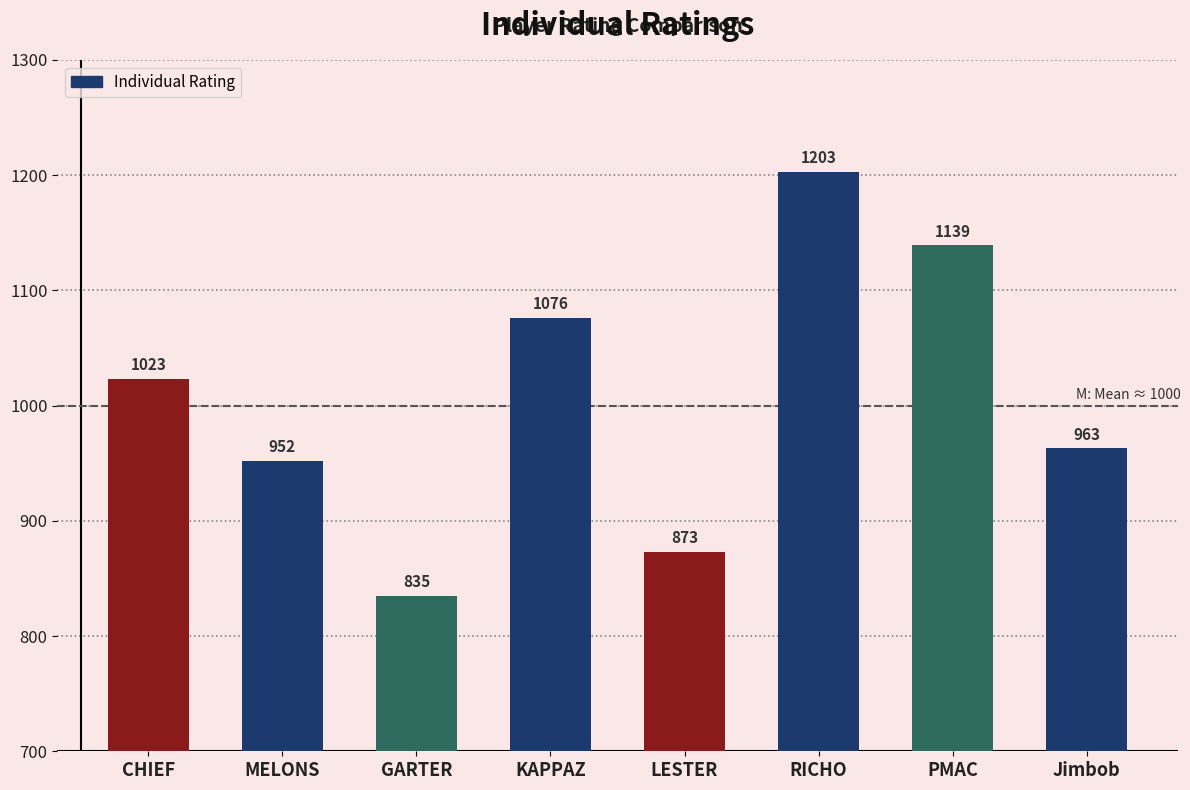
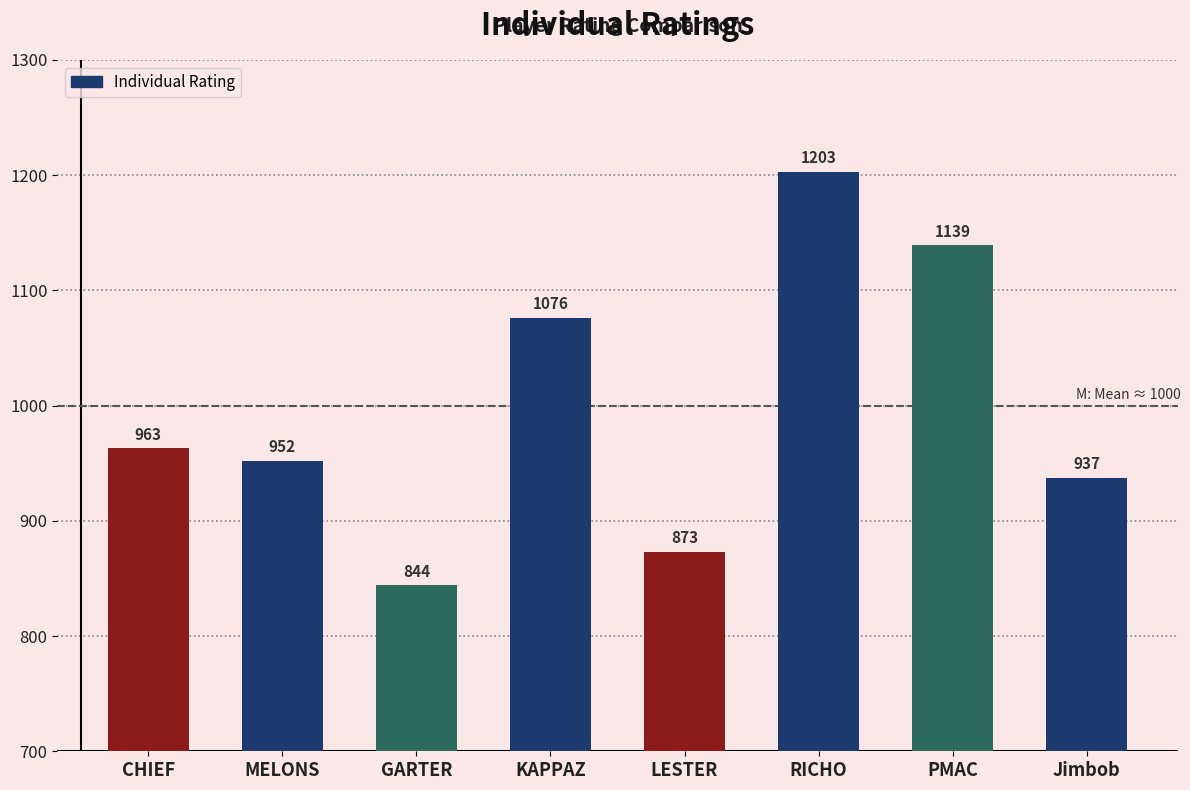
CHIEF: 1023 -> 963
GARTER: 835 -> 844
Jimbob: 963 -> 937
